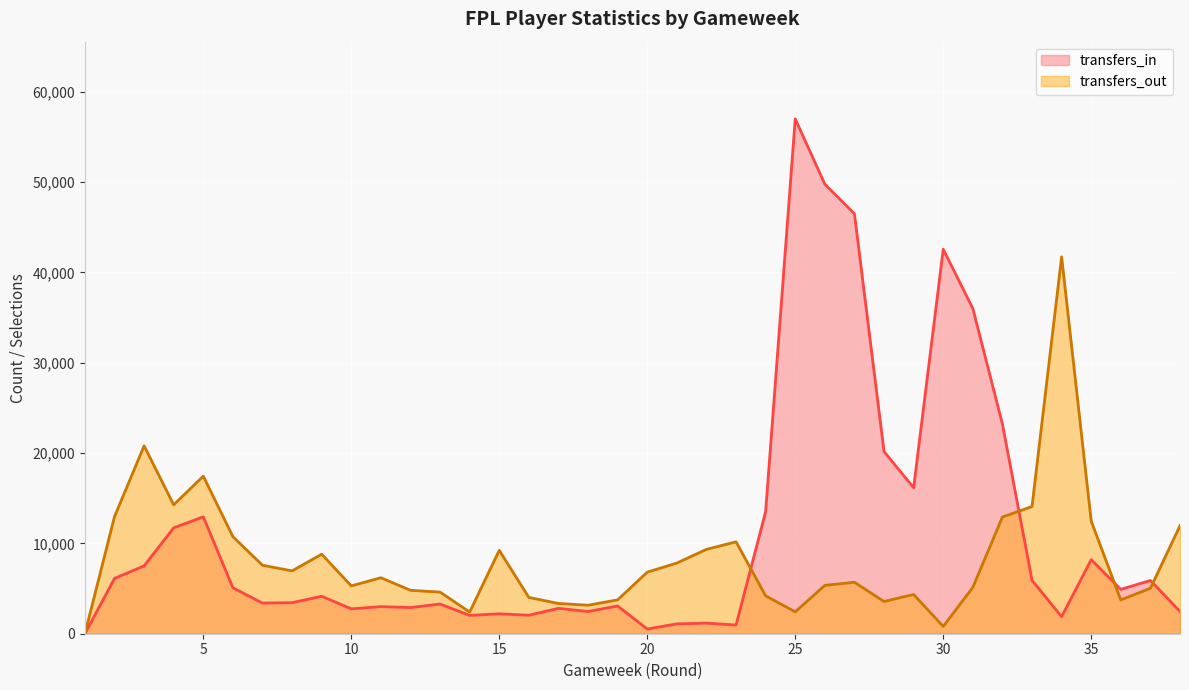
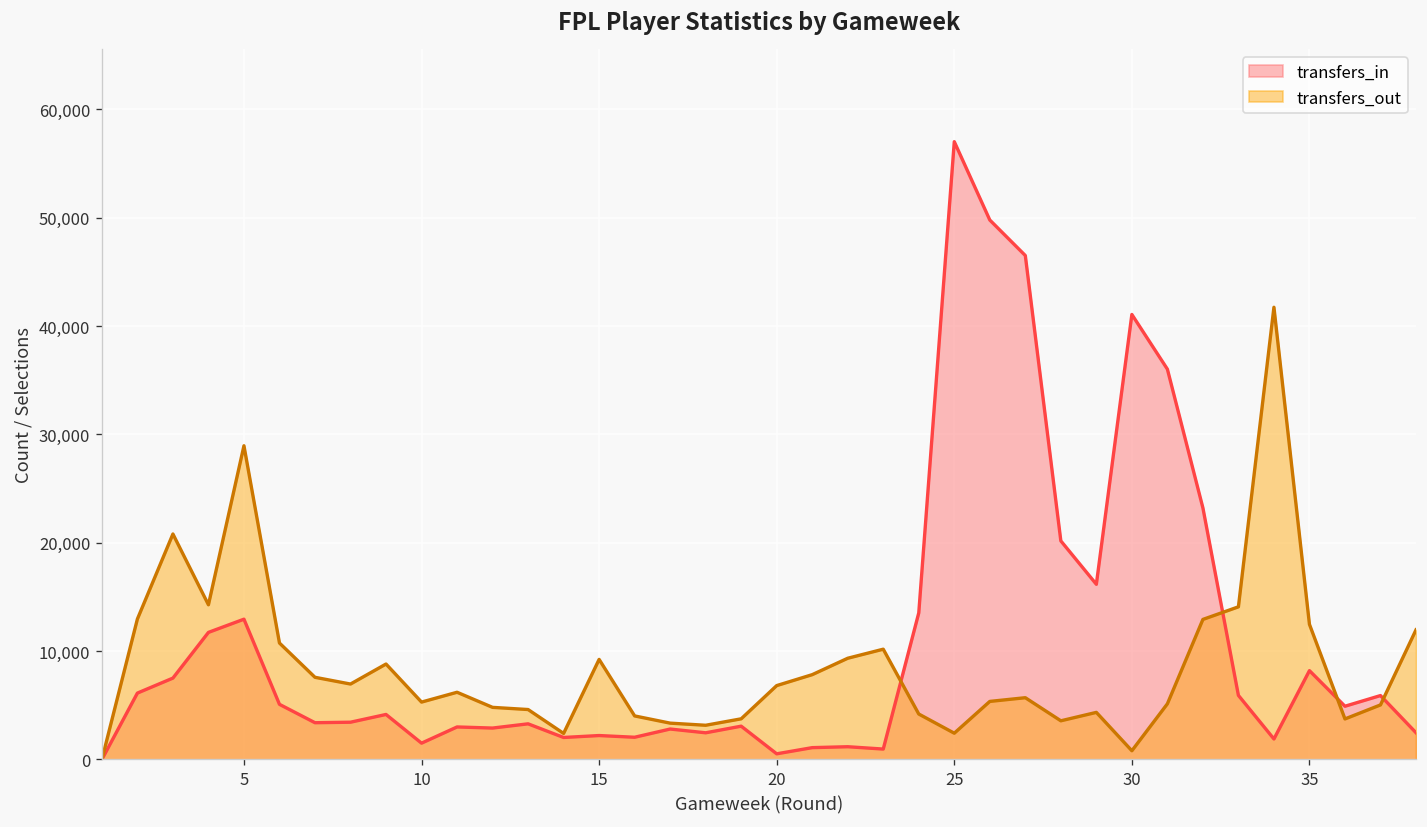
transfers_out, 5: 17,000 -> 29,000
transfers_in, 10: 3,000 -> 2,000
transfers_in, 30: 43,000 -> 41,000
